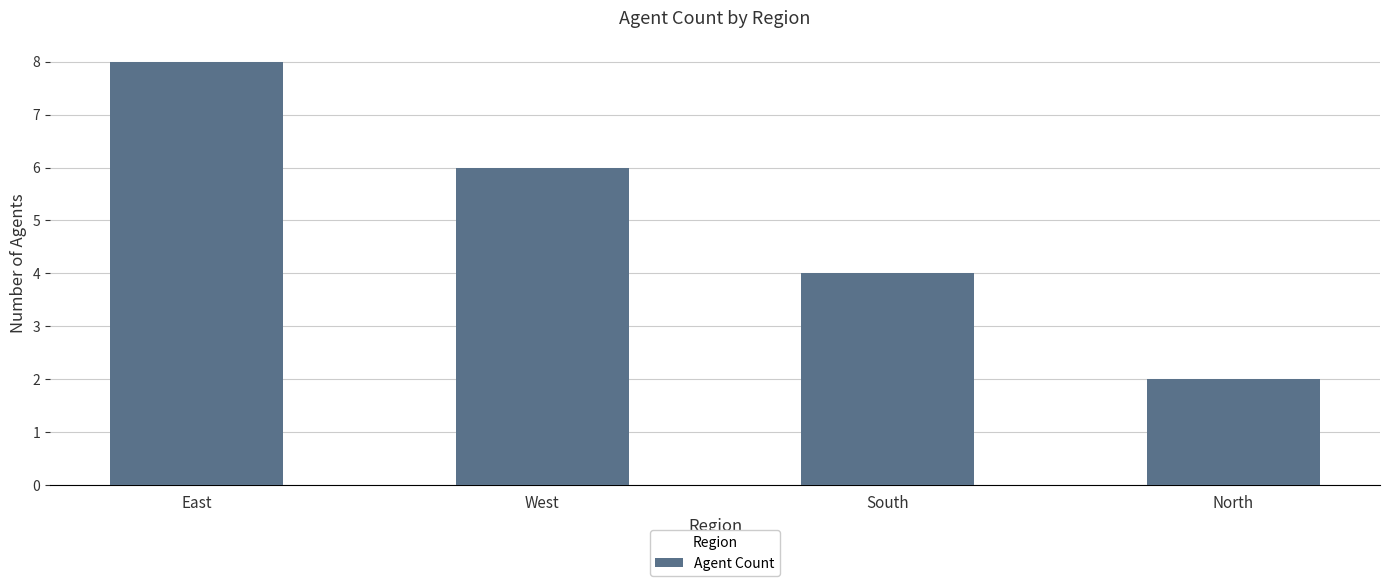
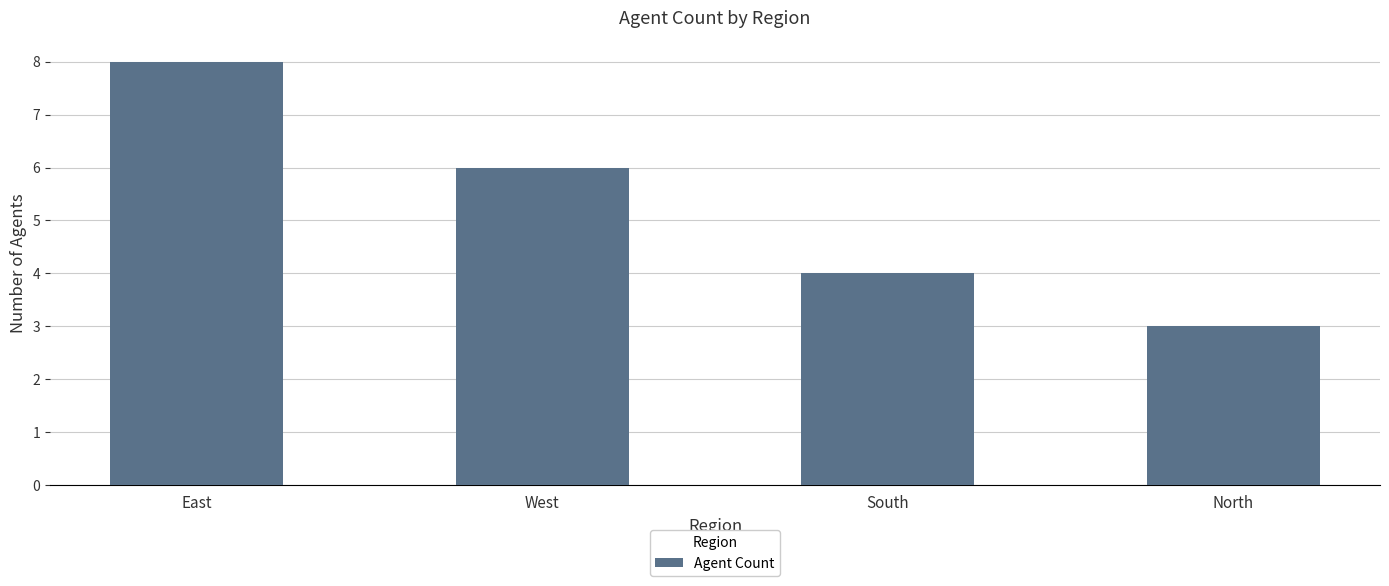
North: 2 -> 3
